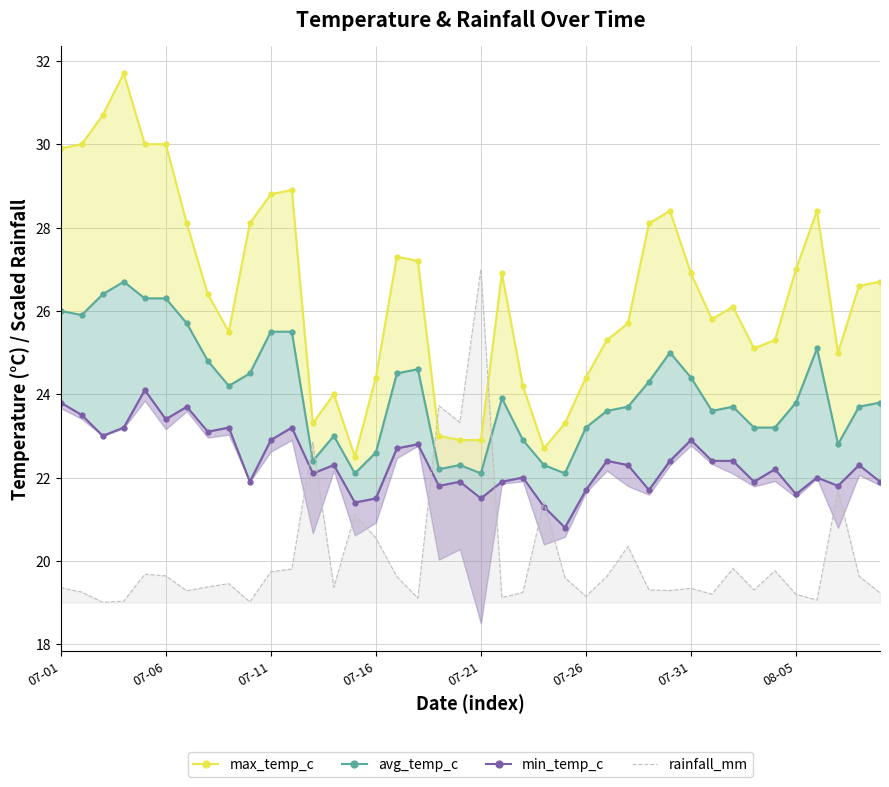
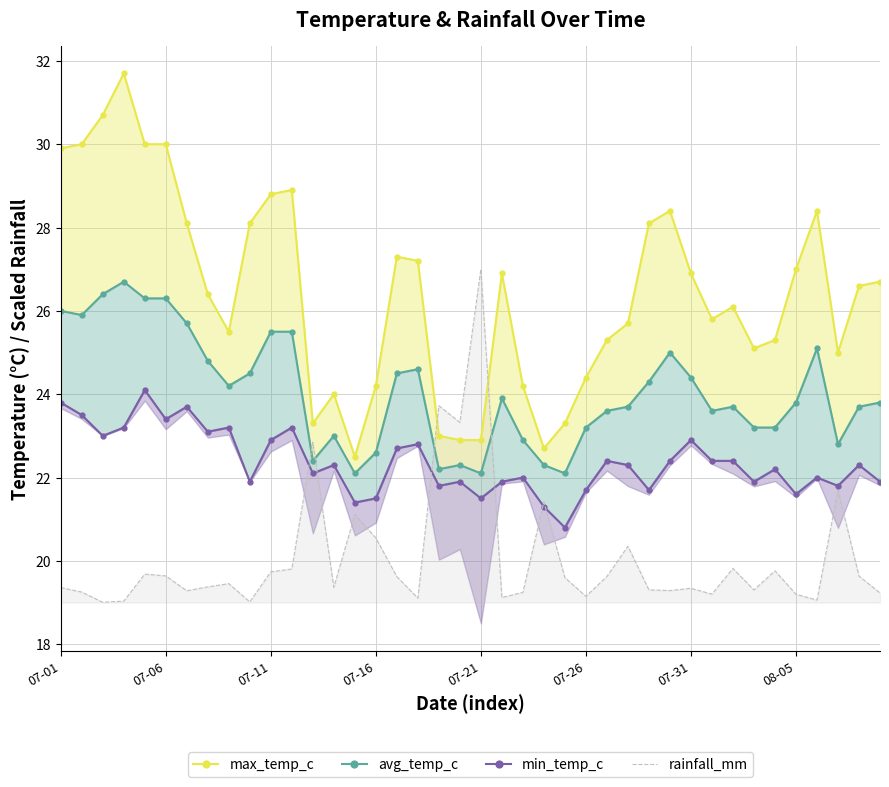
max_temp_c, 07-16: 24.4 -> 24.2
